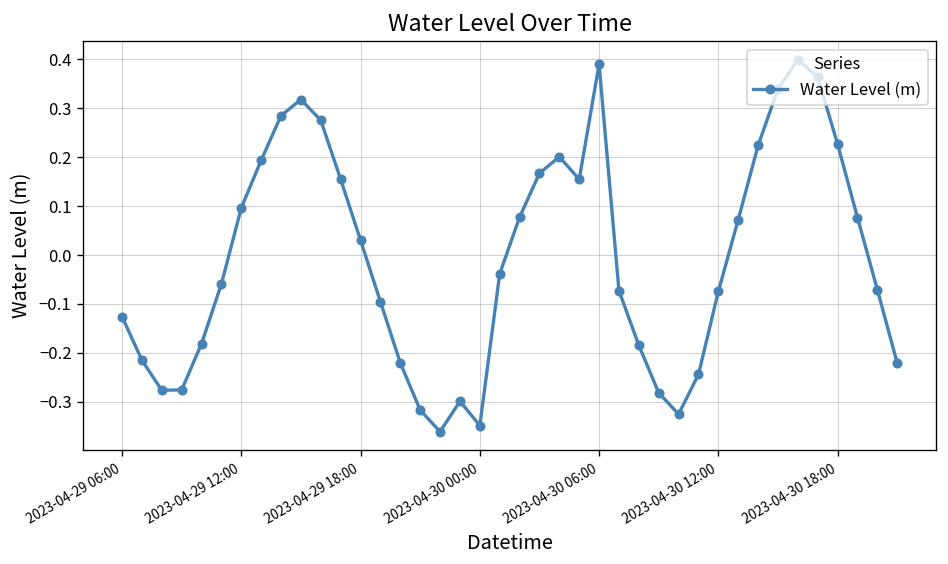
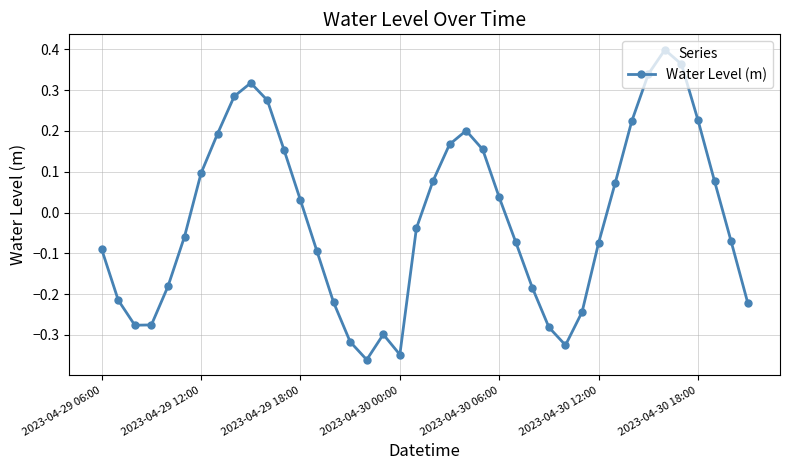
2023-04-29 06:00: -0.13 -> -0.09
2023-04-30 06:00: 0.39 -> 0.04
